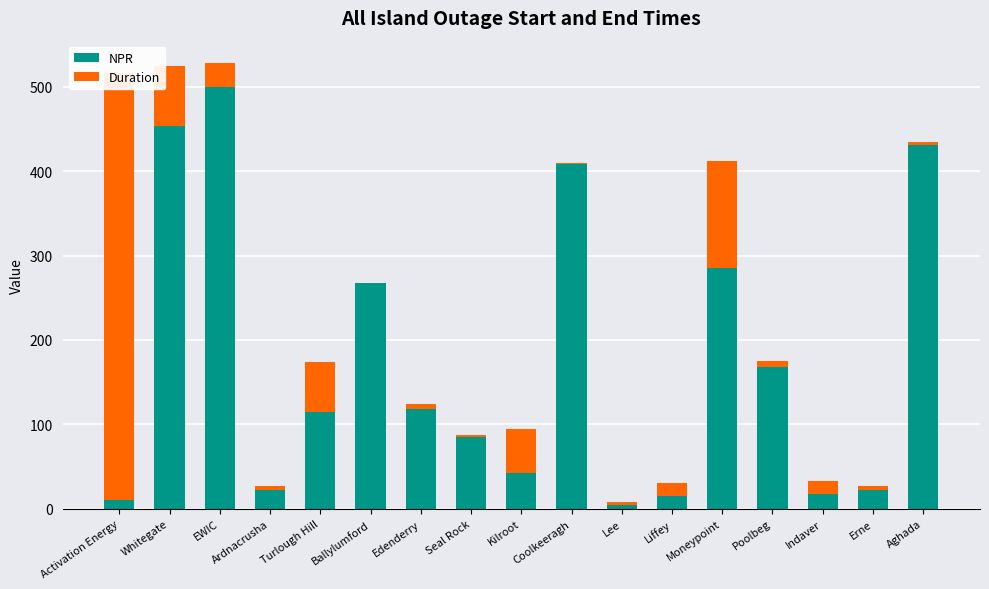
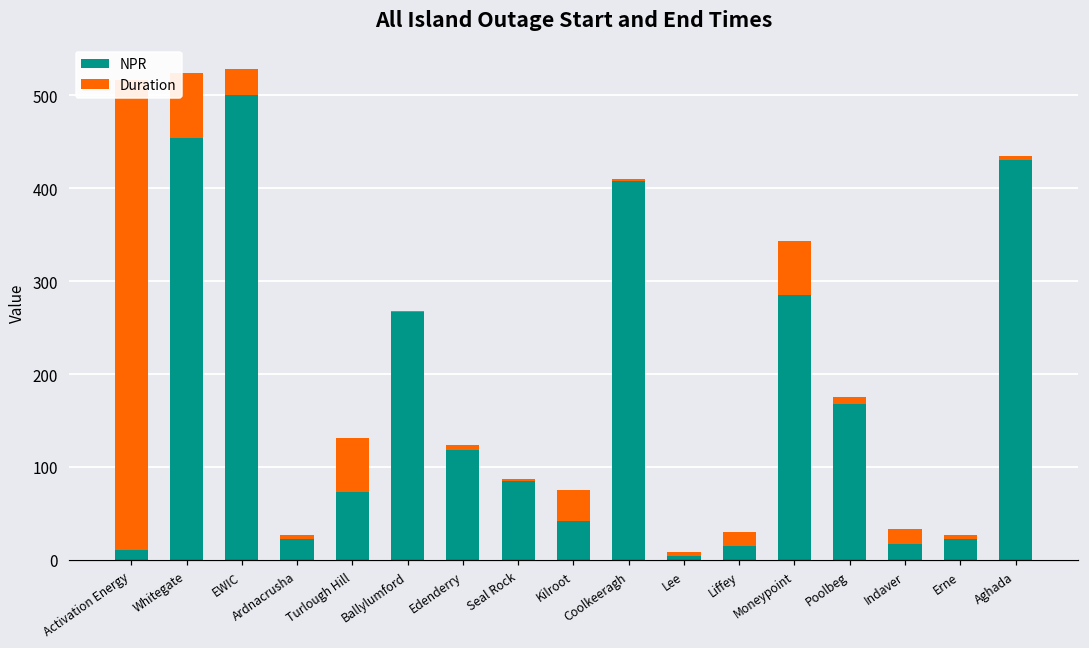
NPR, Turlough Hill: 120 -> 70
Duration, Kilroot: 50 -> 30
Duration, Moneypoint: 130 -> 60
